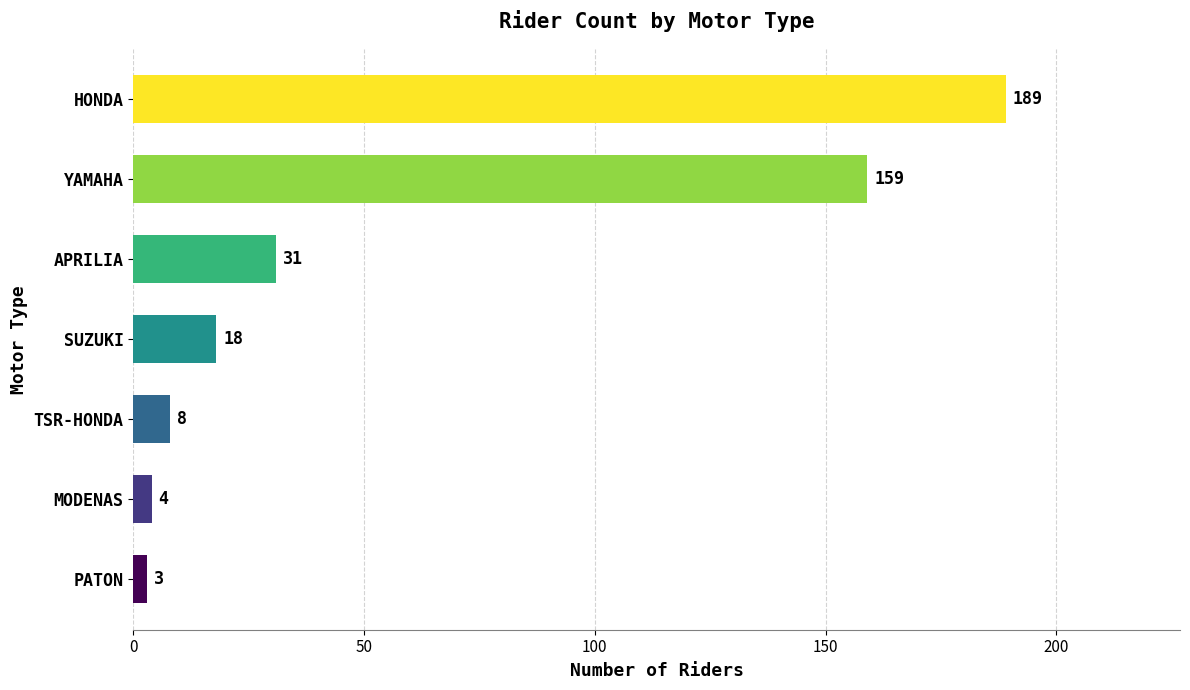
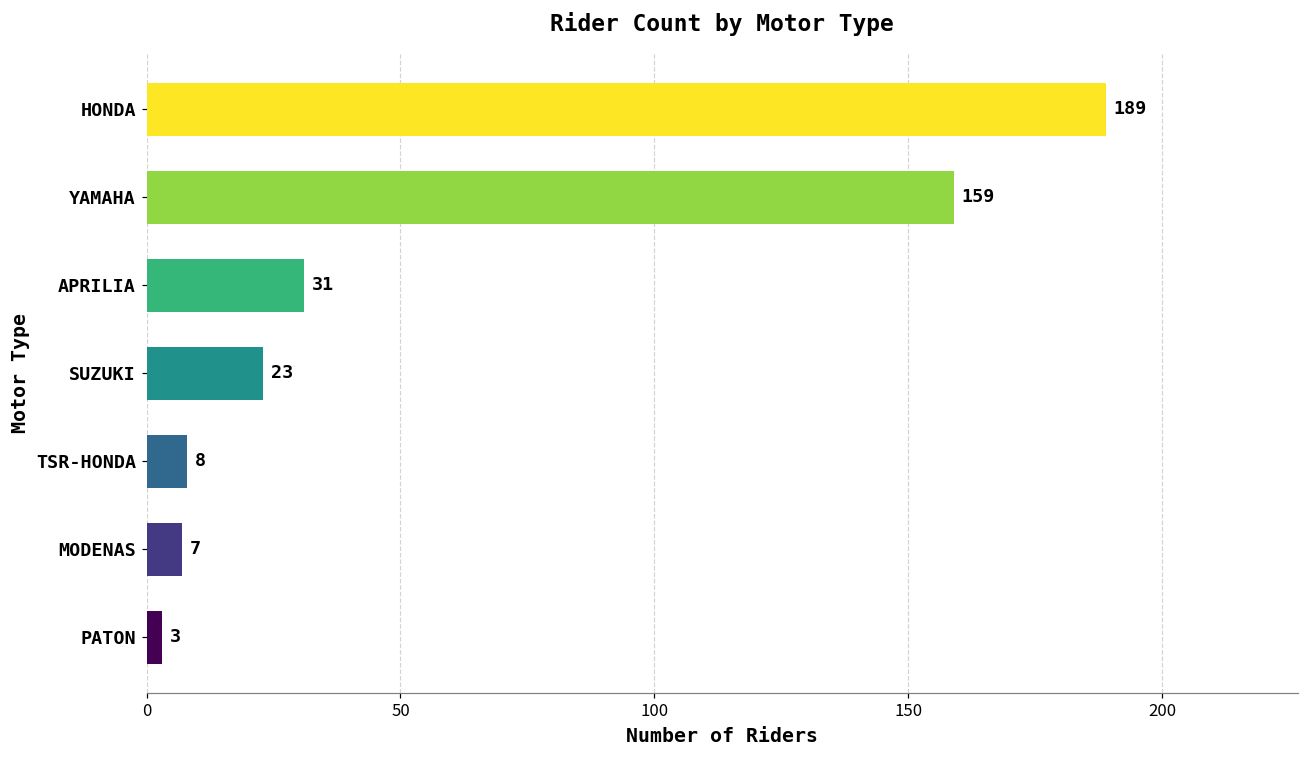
SUZUKI: 18 -> 23
MODENAS: 4 -> 7
